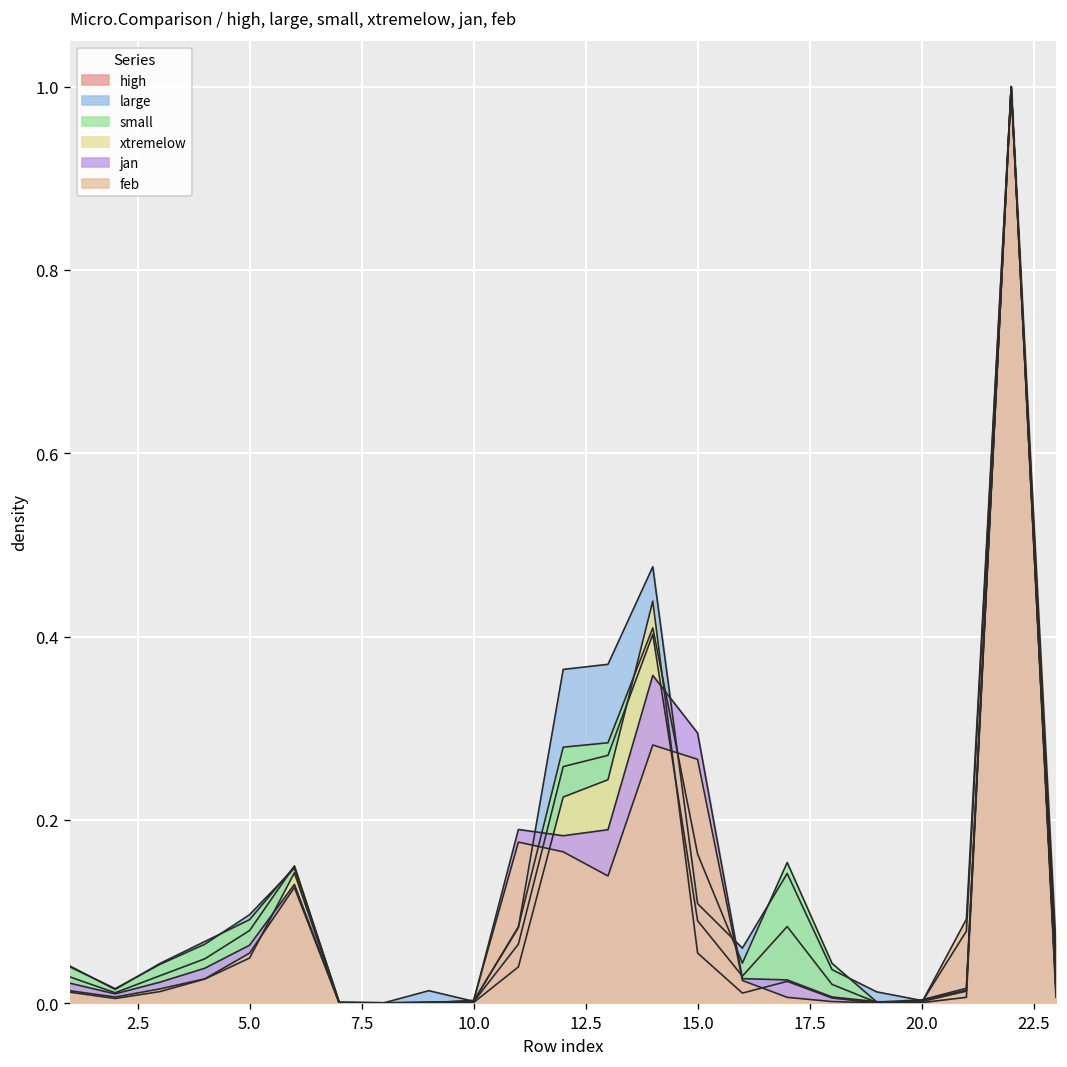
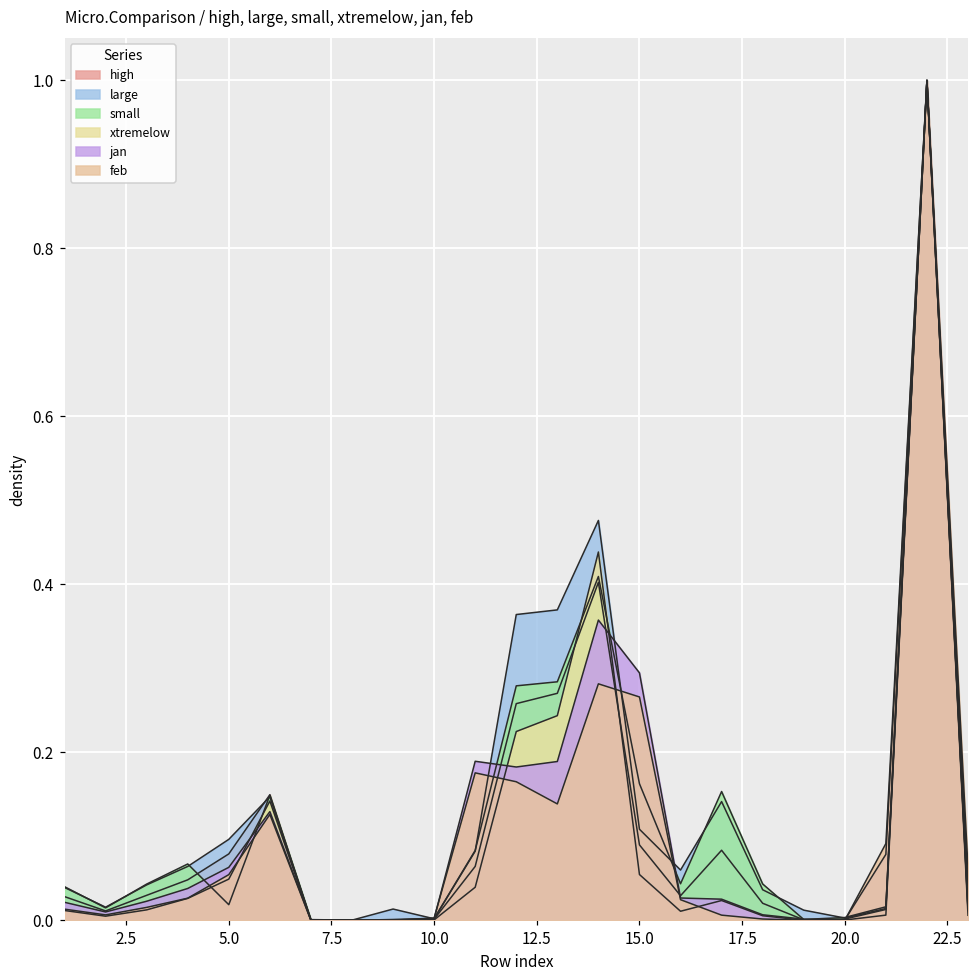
small, 5.0: 0.09 -> 0.02
